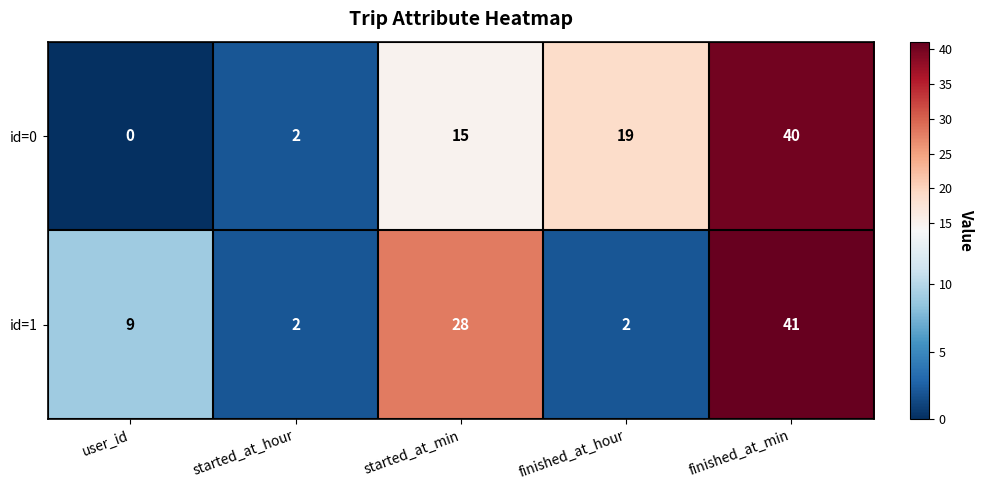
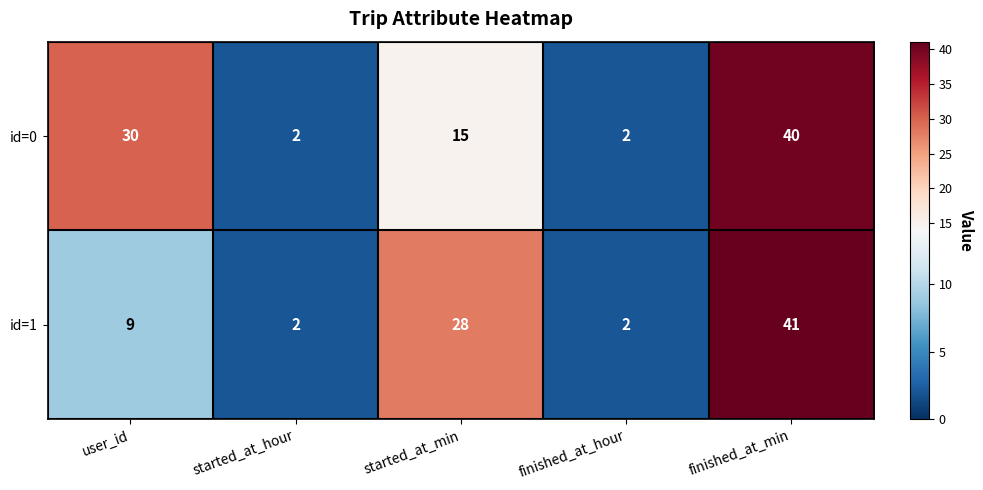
id=0, user_id: 0 -> 30
id=0, finished_at_hour: 19 -> 2
